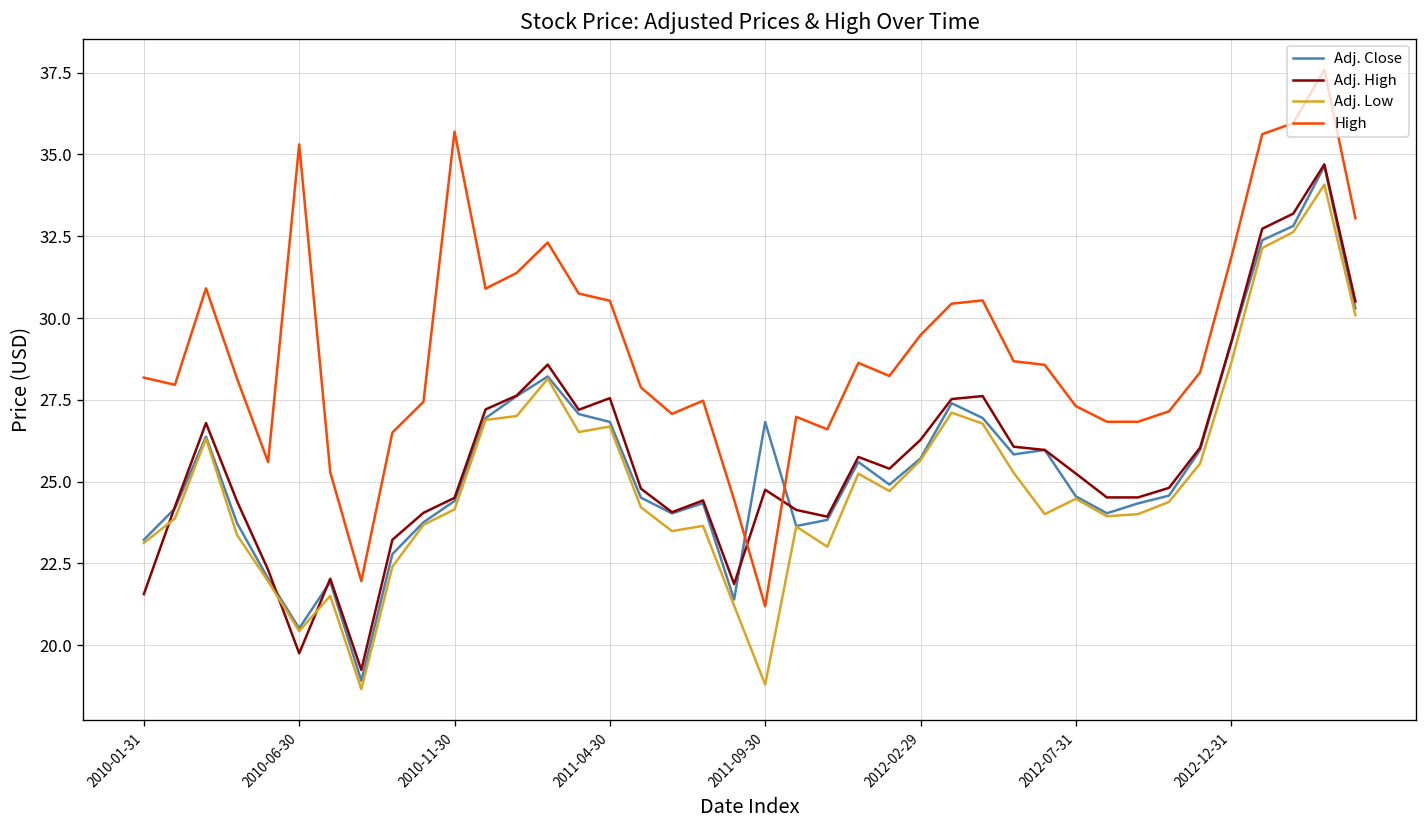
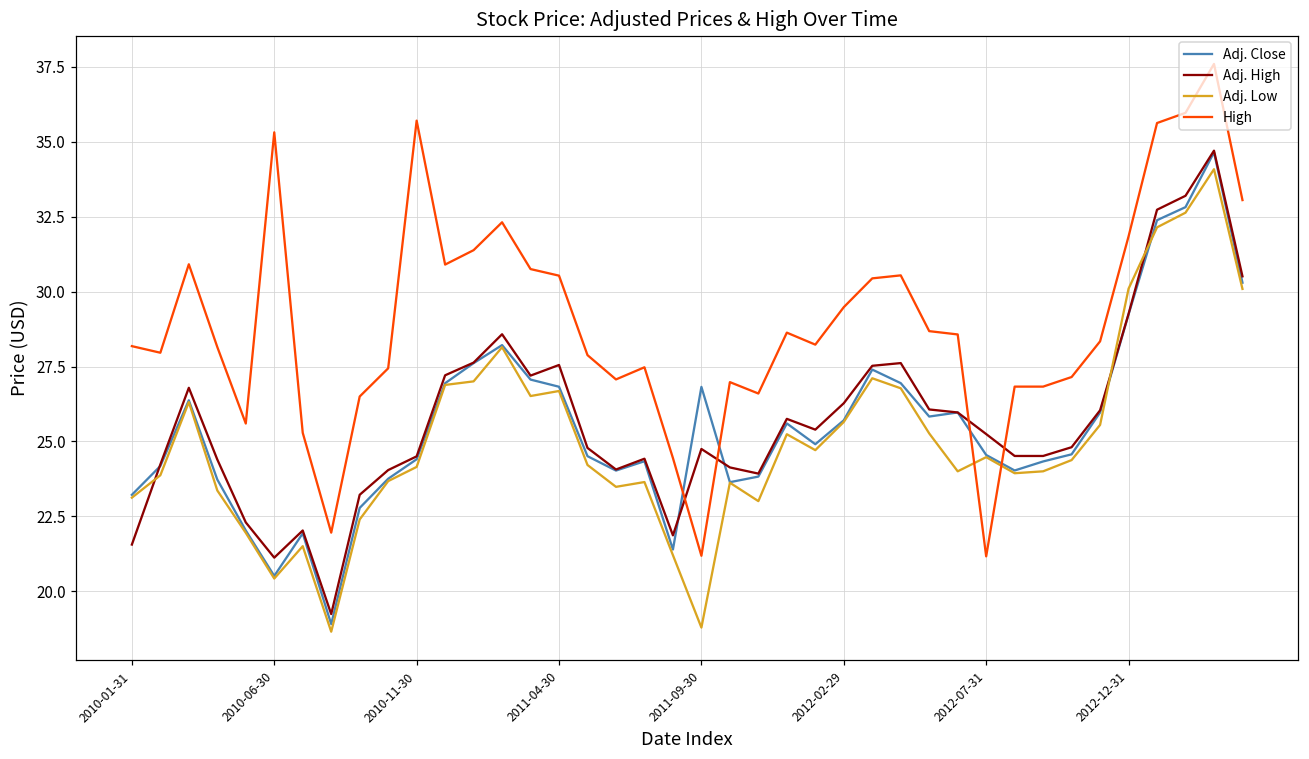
Adj. High, 2010-06-30: 19.8 -> 21.1
High, 2012-07-31: 27.3 -> 21.2
Adj. Low, 2012-12-31: 28.6 -> 30.1
